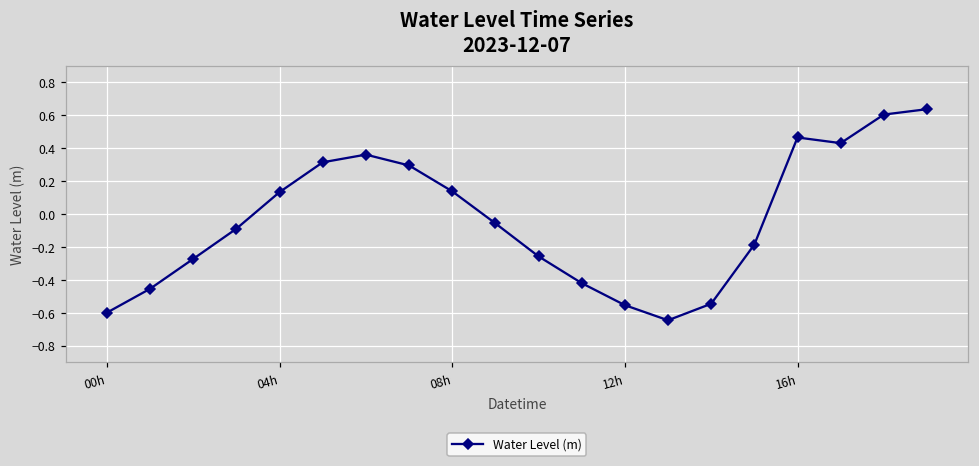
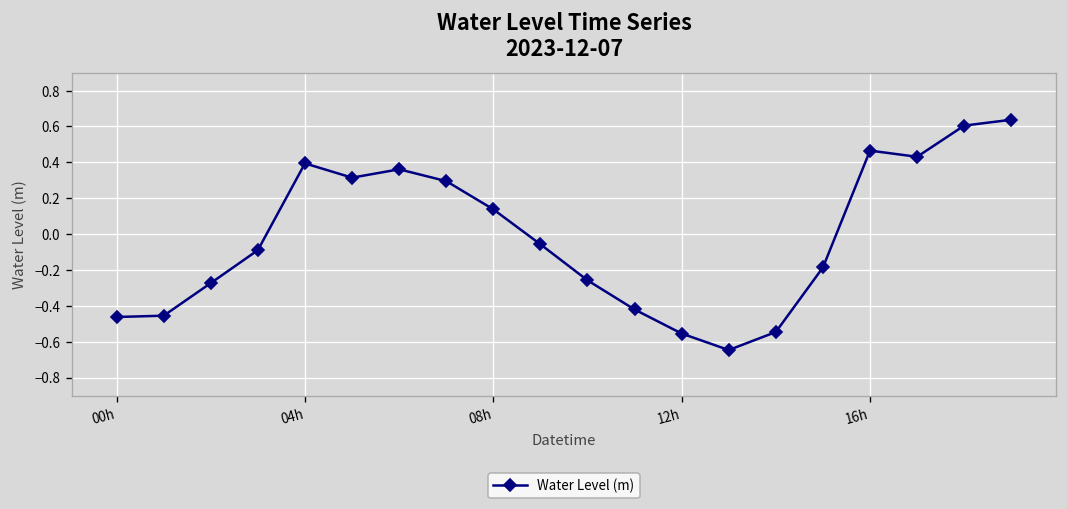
00h: -0.60 -> -0.46
04h: 0.13 -> 0.39
